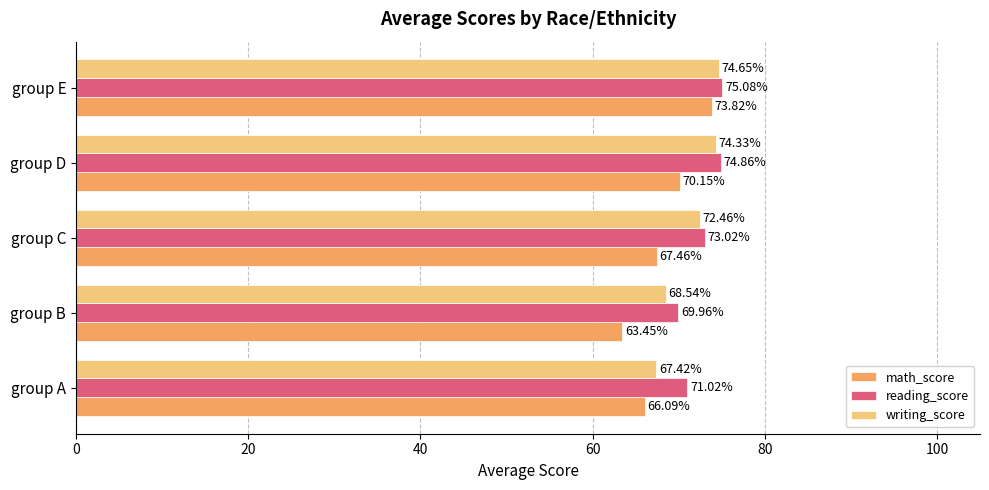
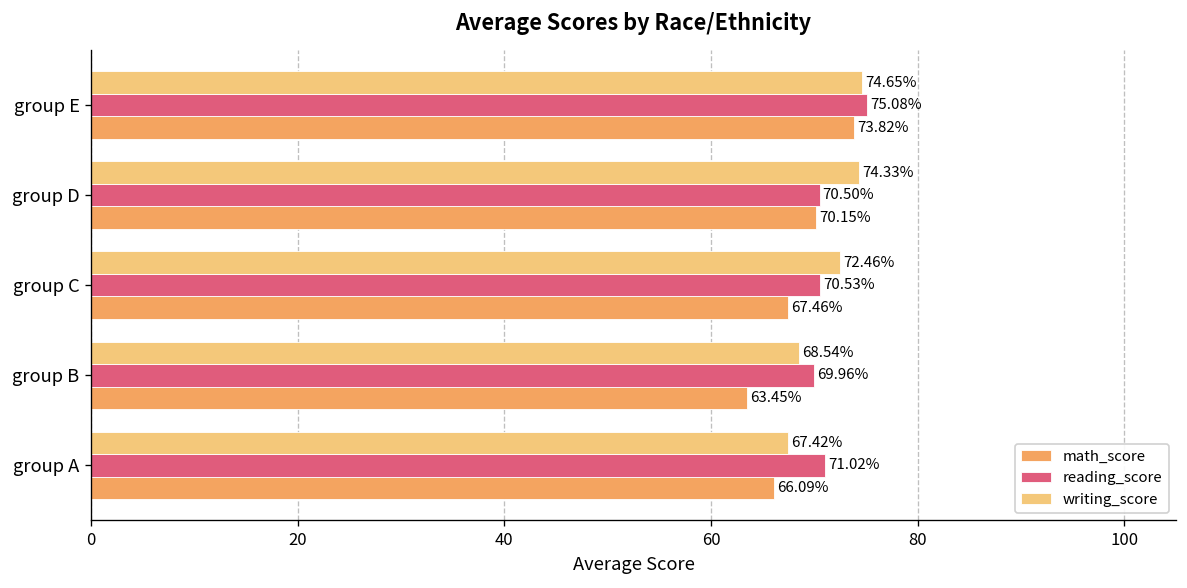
reading_score, group D: 74.86% -> 70.50%
reading_score, group C: 73.02% -> 70.53%
